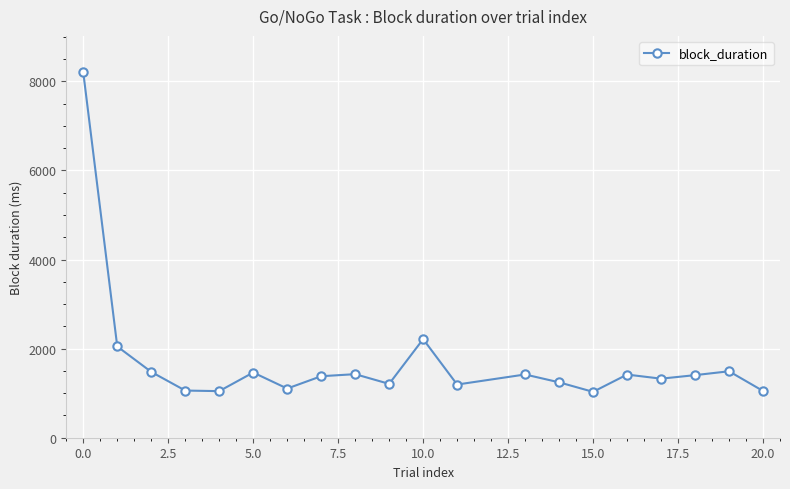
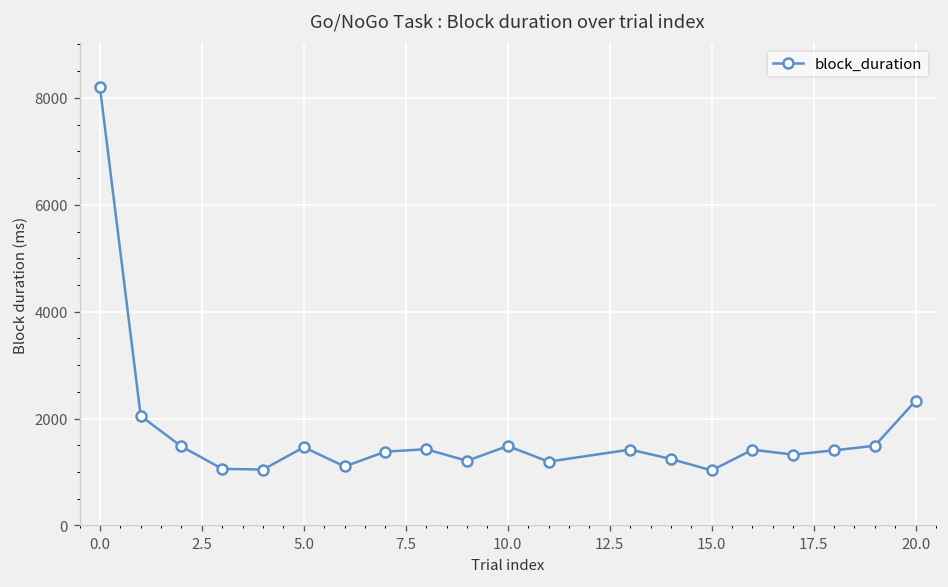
10.0: 2200 -> 1500
20.0: 1100 -> 2300
